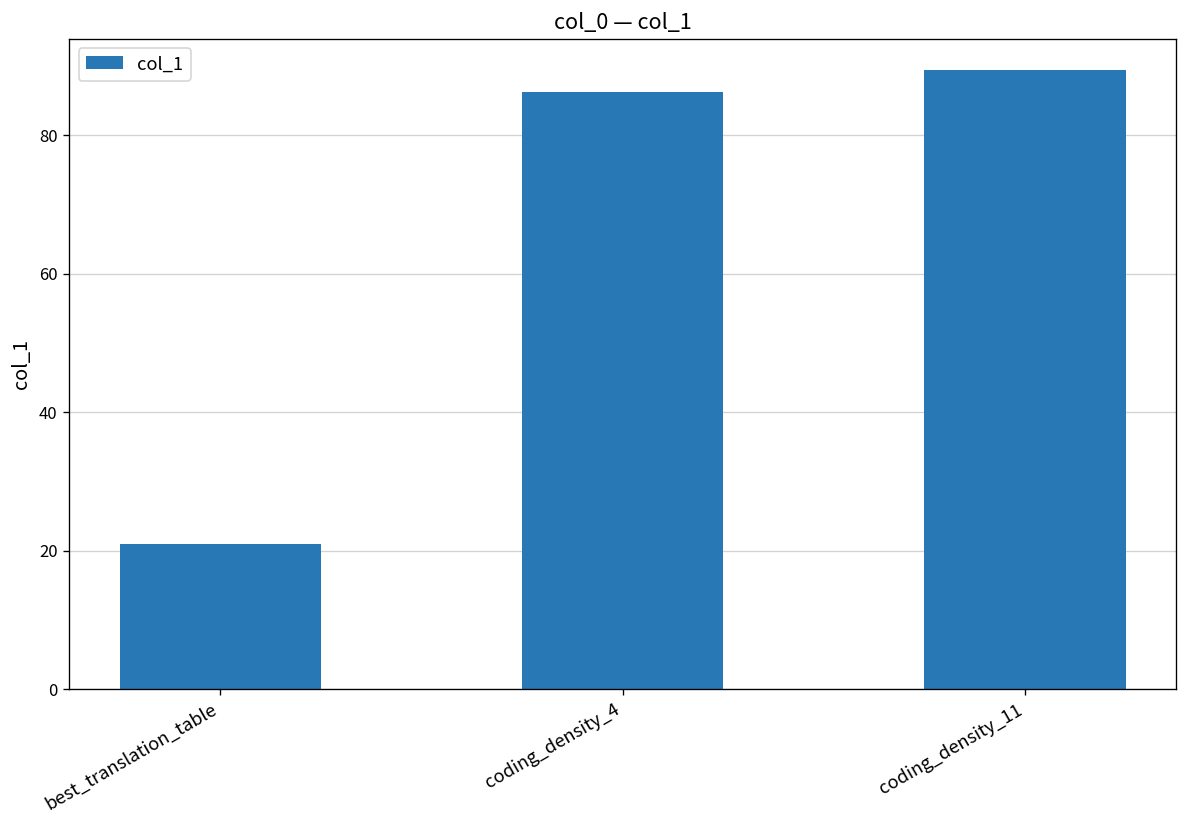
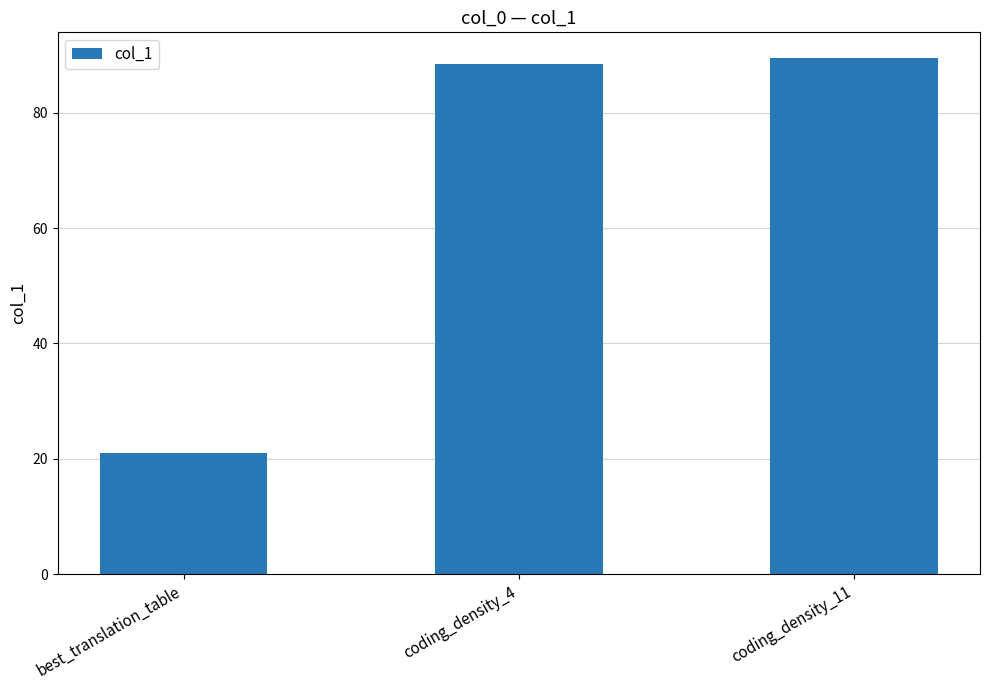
coding_density_4: 86 -> 88
